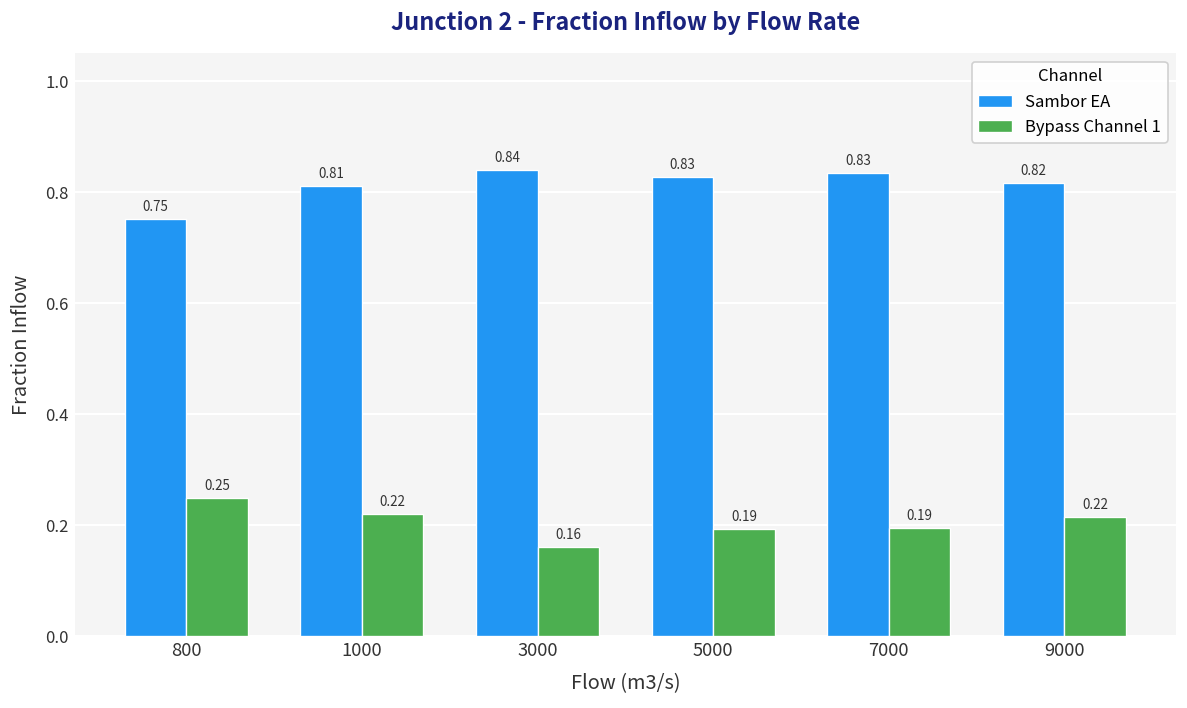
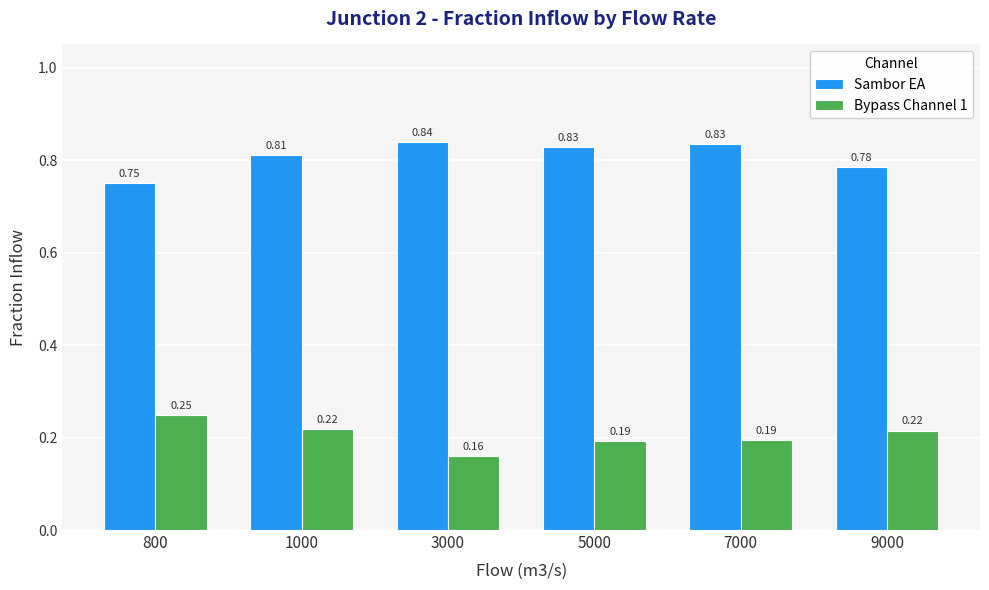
Sambor EA, 9000: 0.82 -> 0.78
